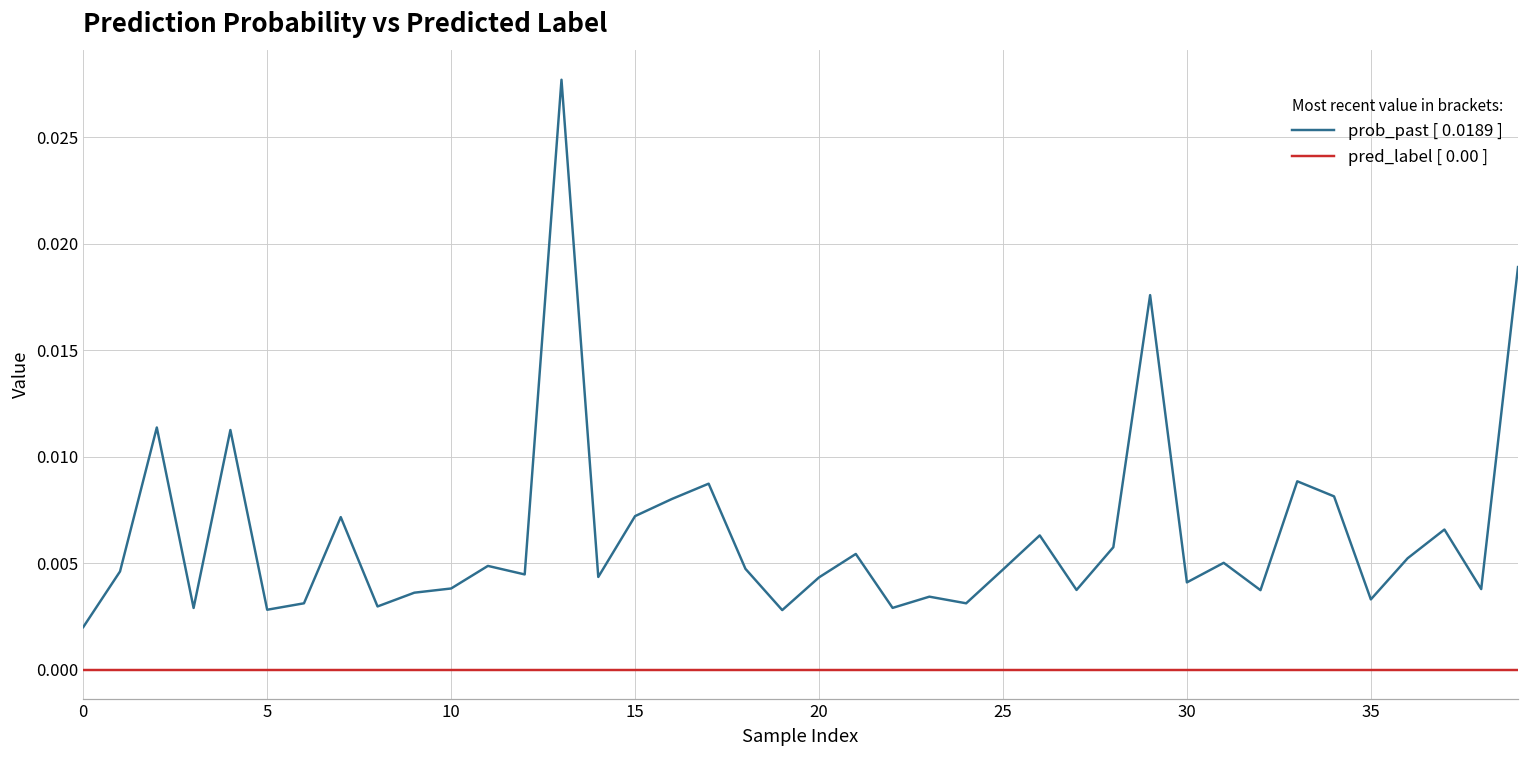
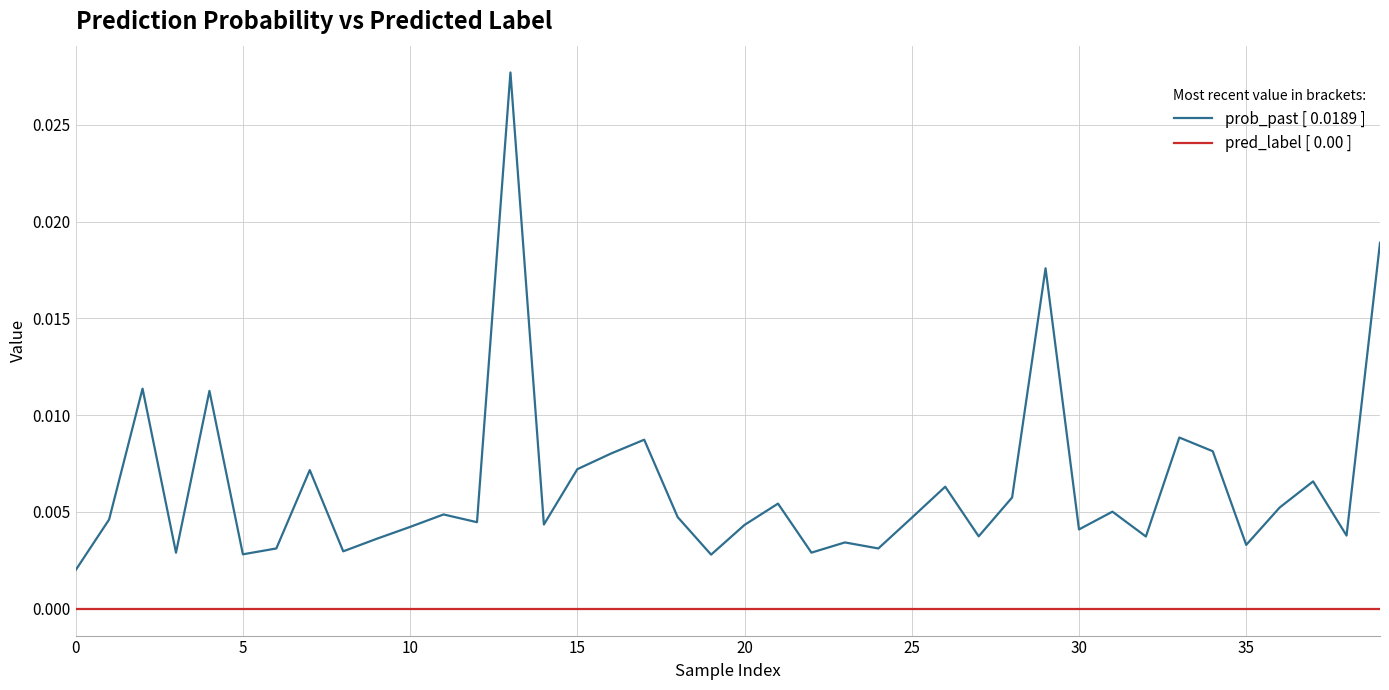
prob_past [ 0.0189 ], 10: 0.0038 -> 0.0042
